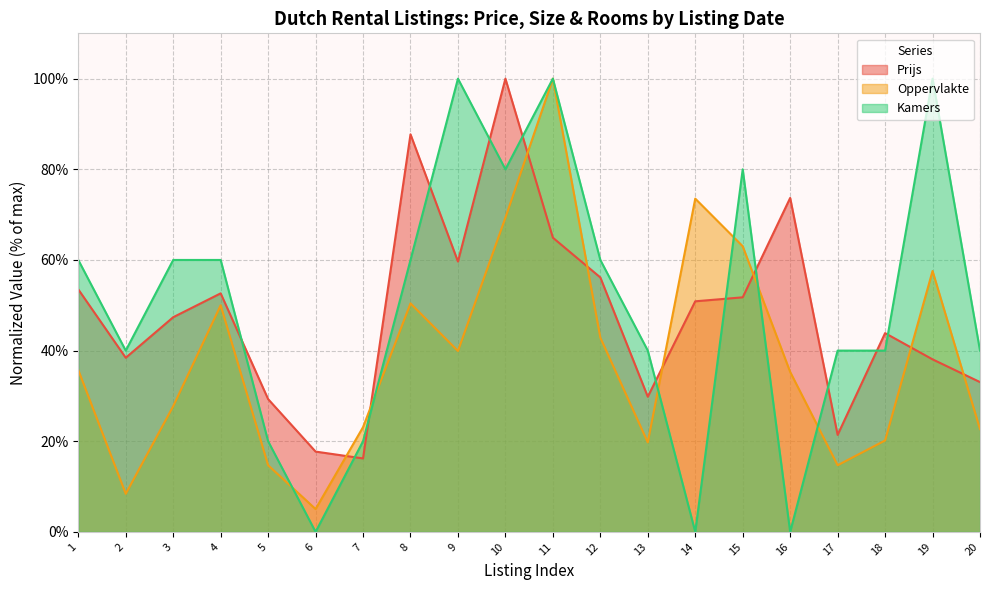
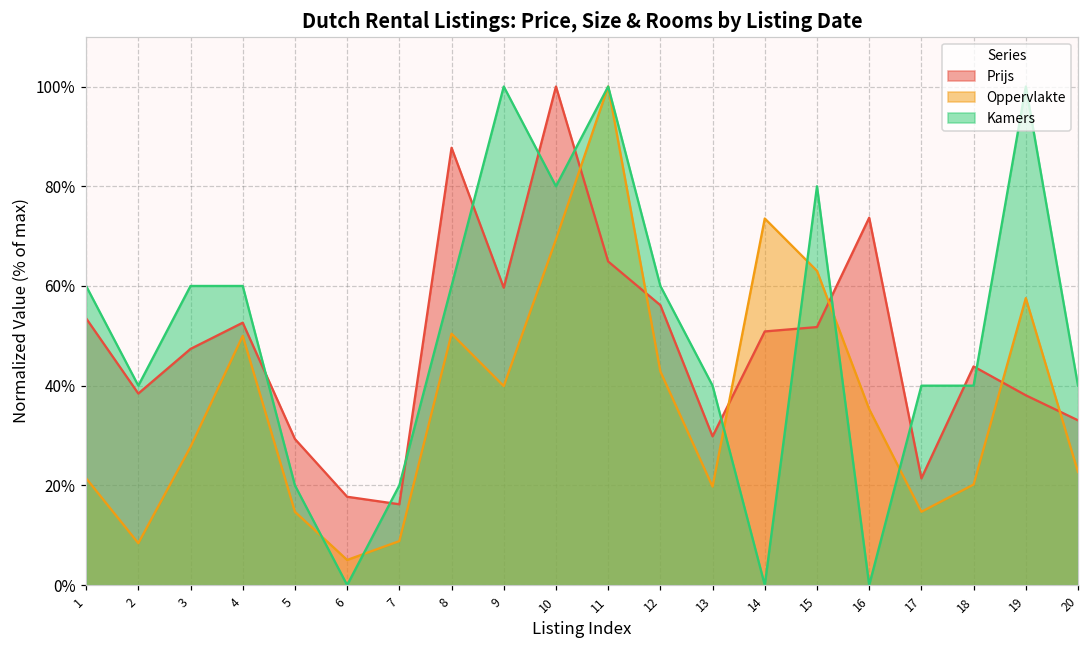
Oppervlakte, 1: 36% -> 21%
Oppervlakte, 7: 23% -> 9%
